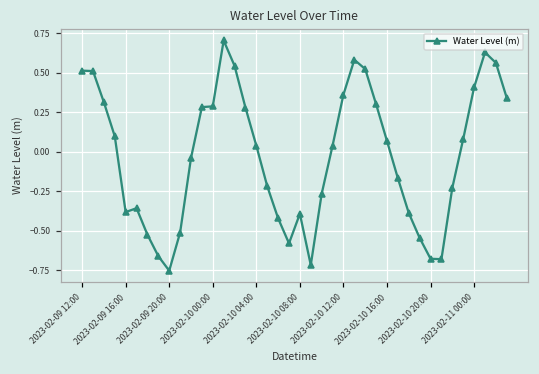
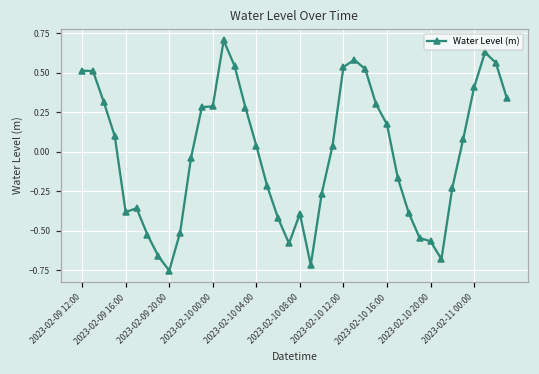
2023-02-10 12:00: 0.36 -> 0.54
2023-02-10 16:00: 0.07 -> 0.17
2023-02-10 20:00: -0.68 -> -0.57
